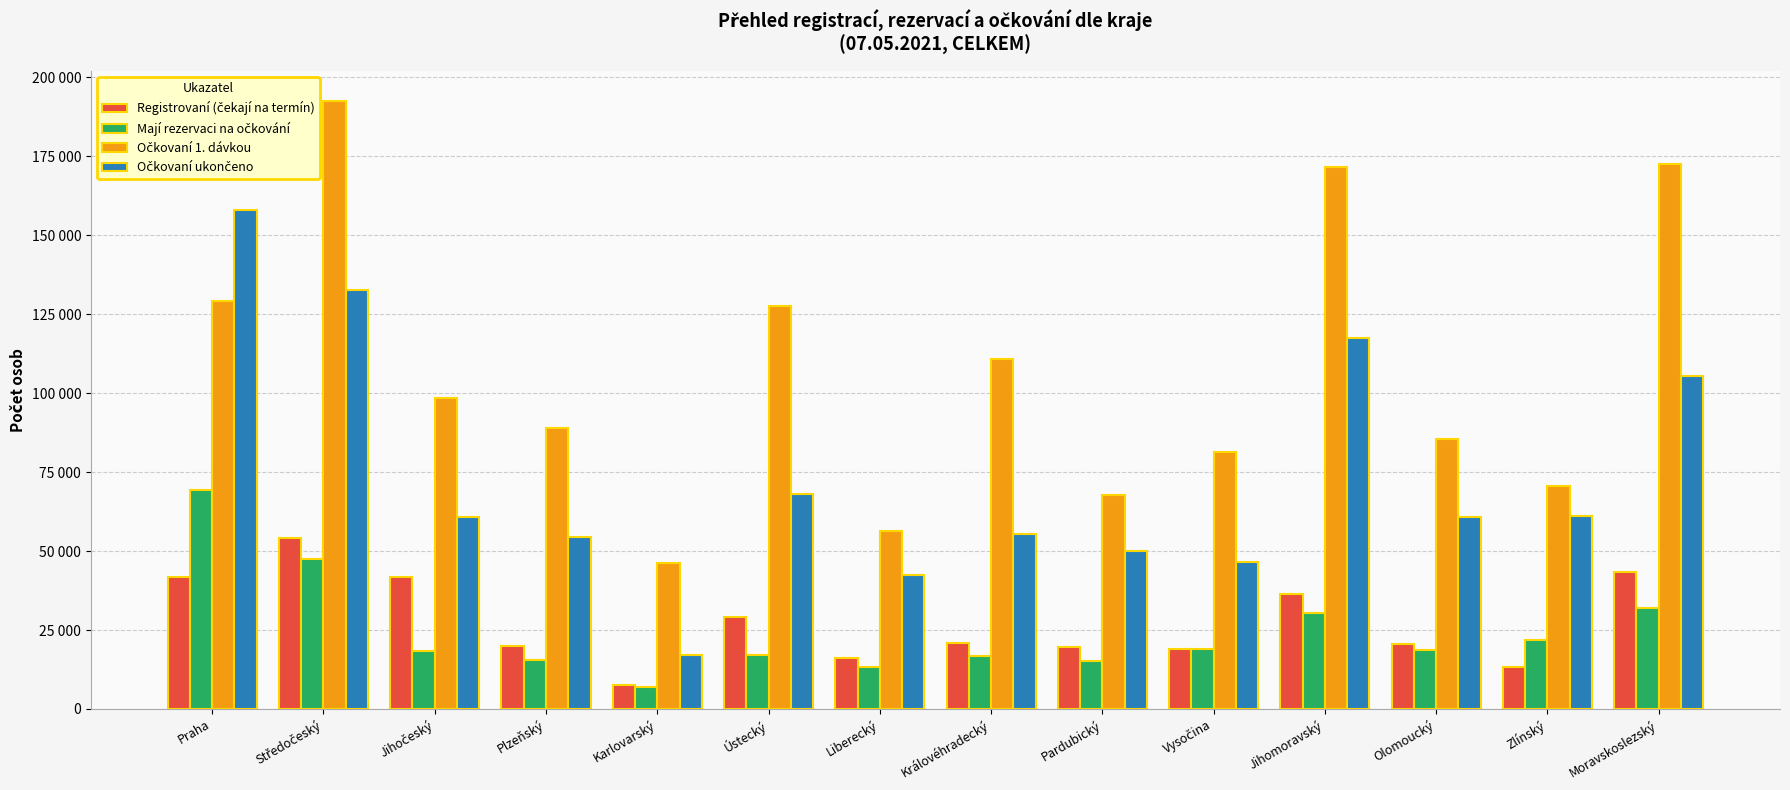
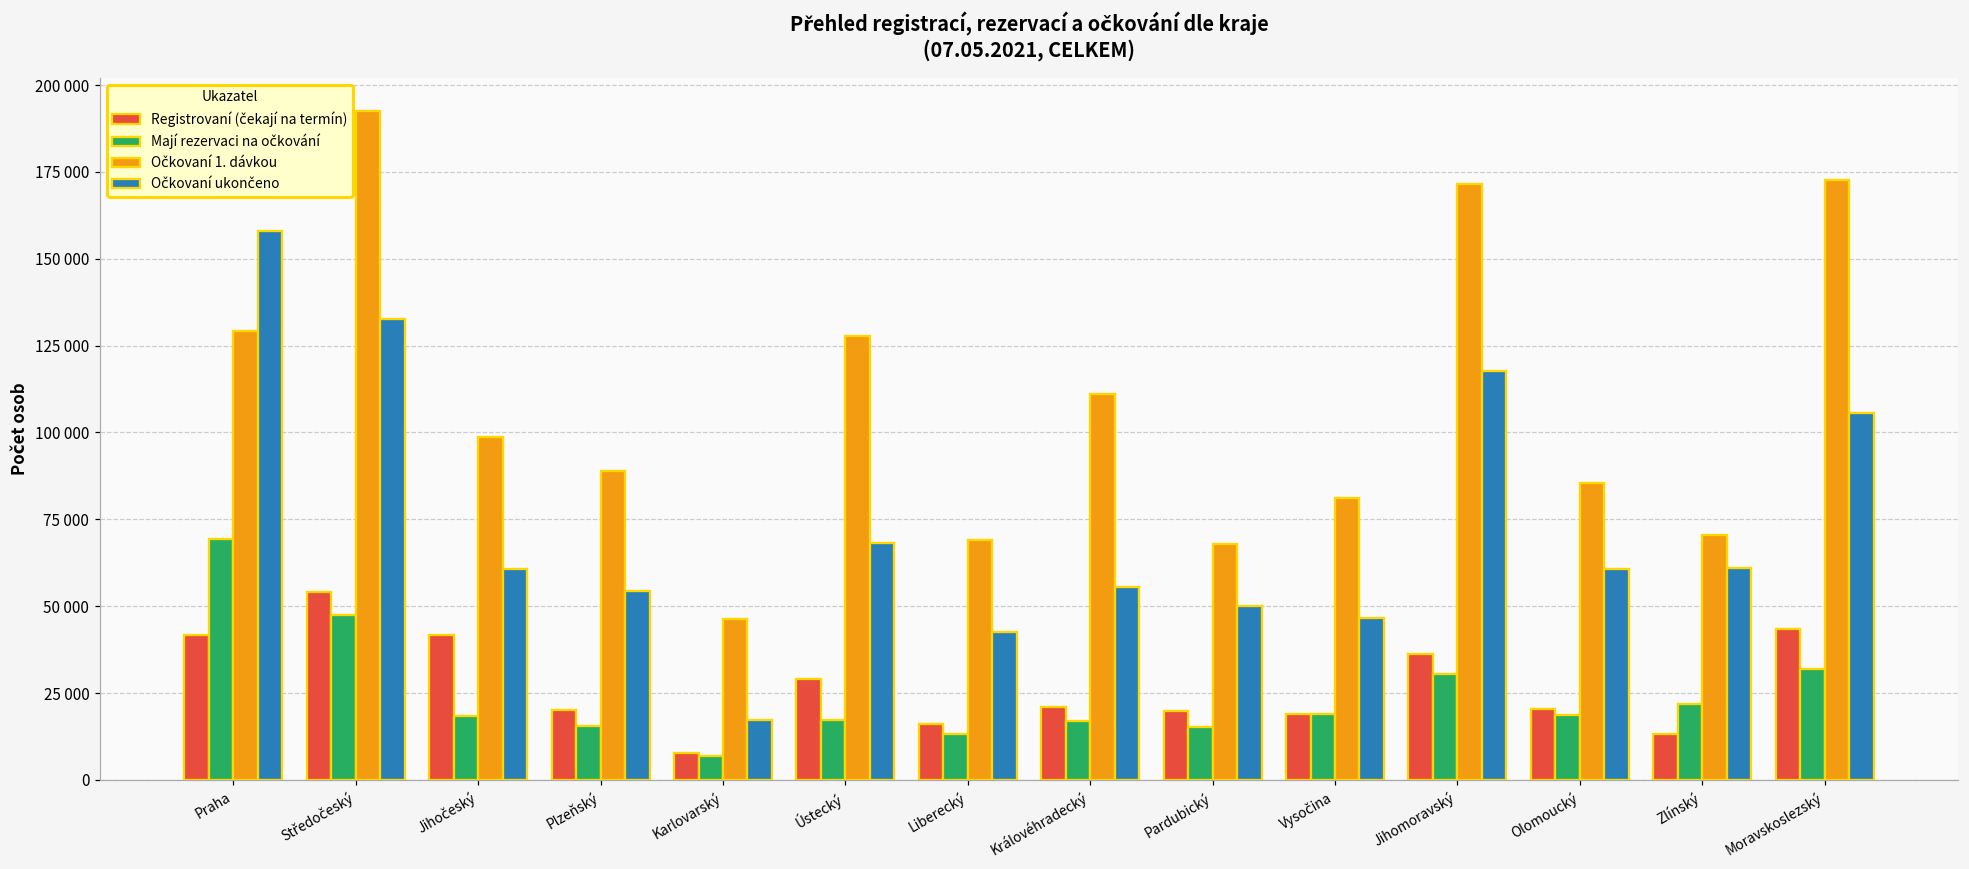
Očkovaní 1. dávkou, Liberecký: 56000 -> 69000
